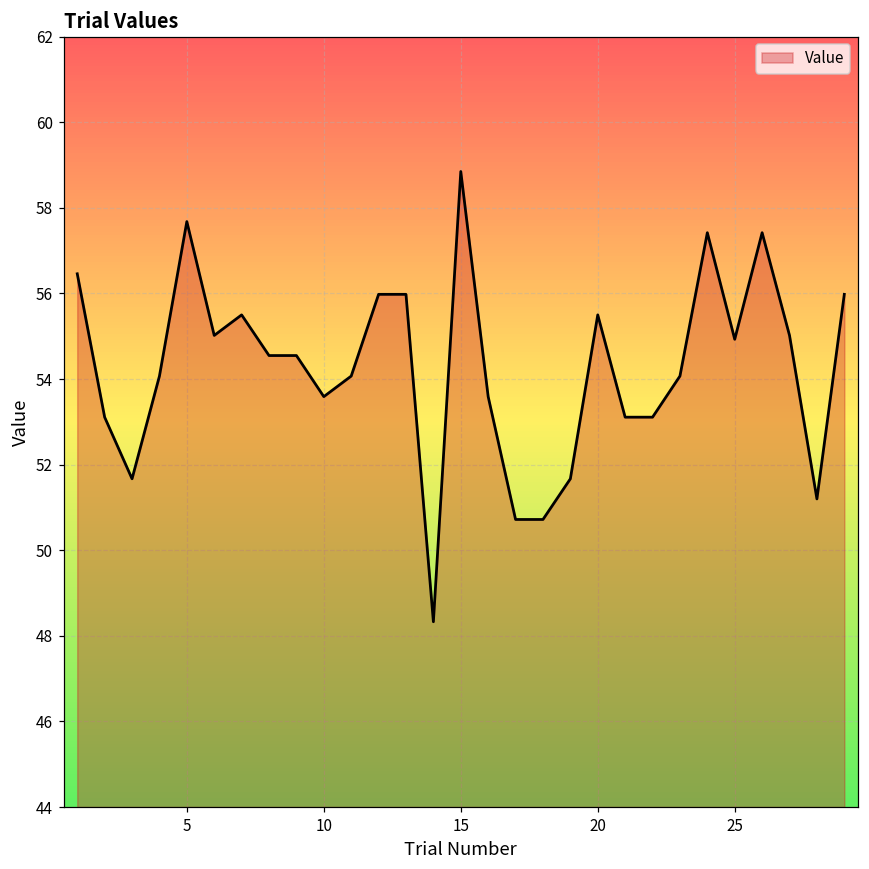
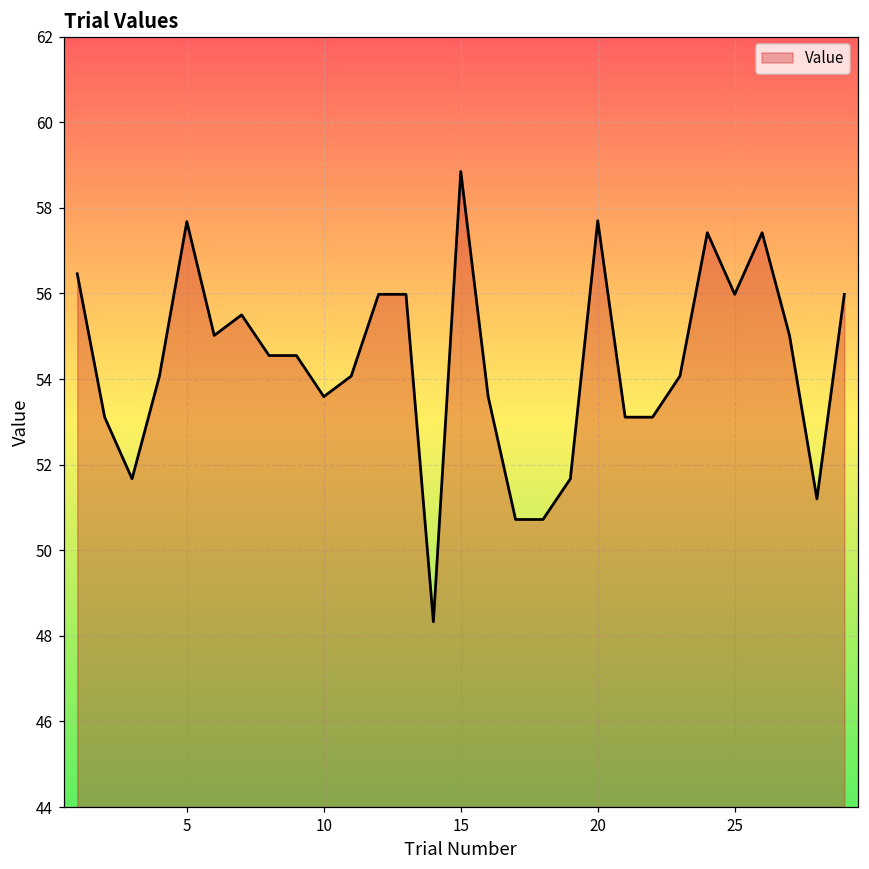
20: 55.5 -> 57.7
25: 54.9 -> 56.0
